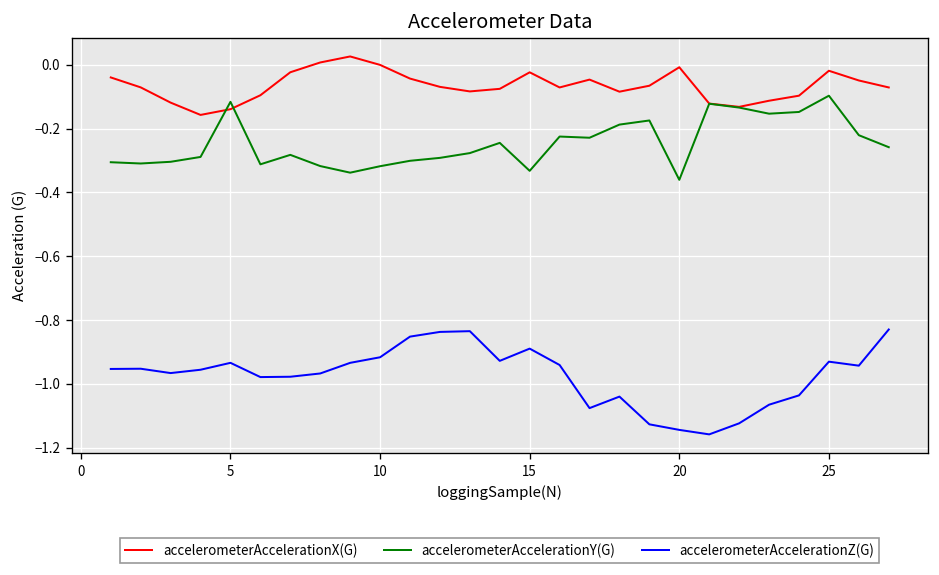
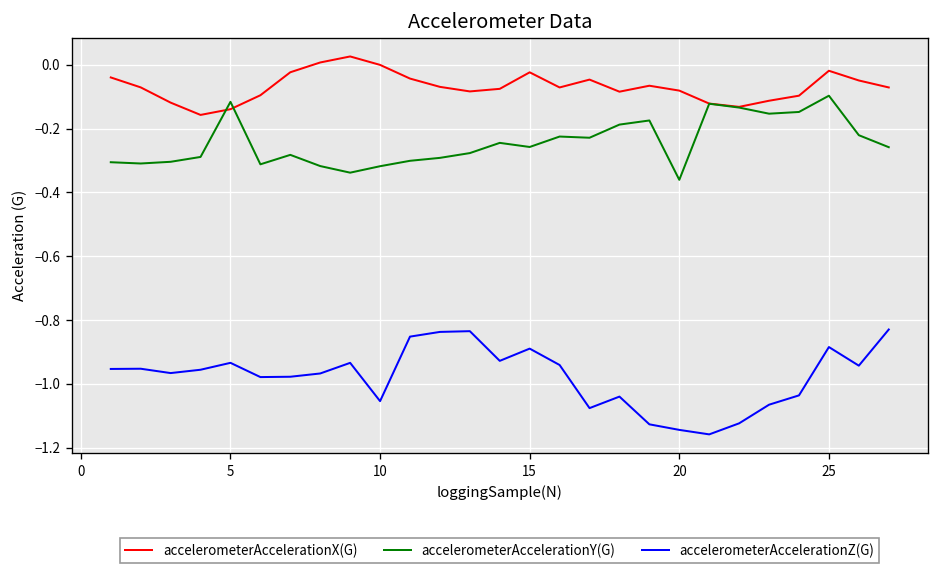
accelerometerAccelerationZ(G), 10: -0.92 -> -1.05
accelerometerAccelerationY(G), 15: -0.33 -> -0.26
accelerometerAccelerationX(G), 20: -0.01 -> -0.08
accelerometerAccelerationZ(G), 25: -0.93 -> -0.88
